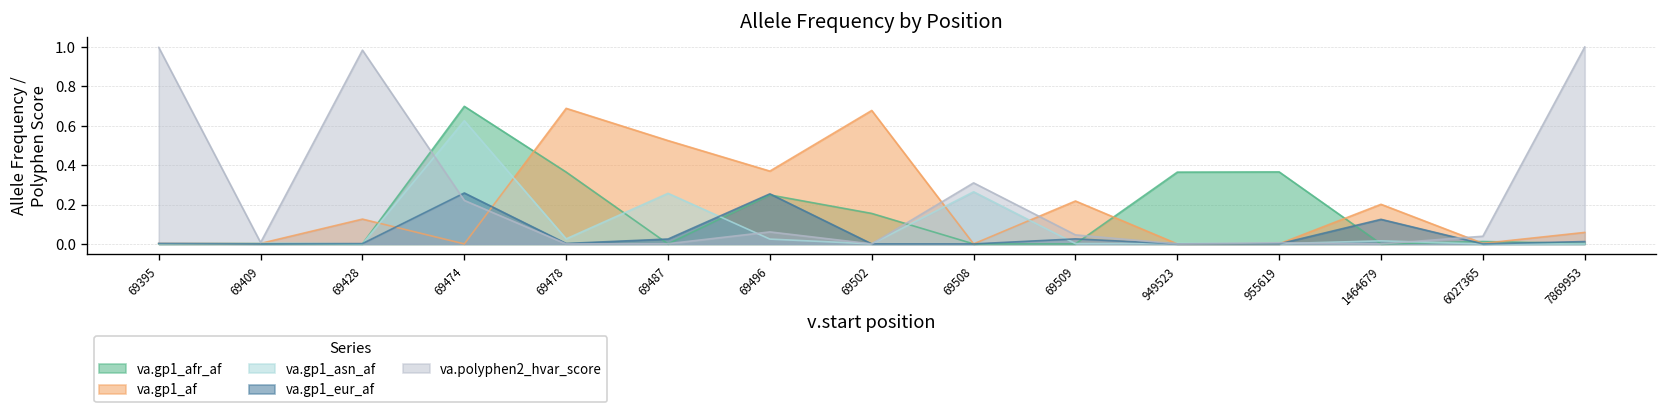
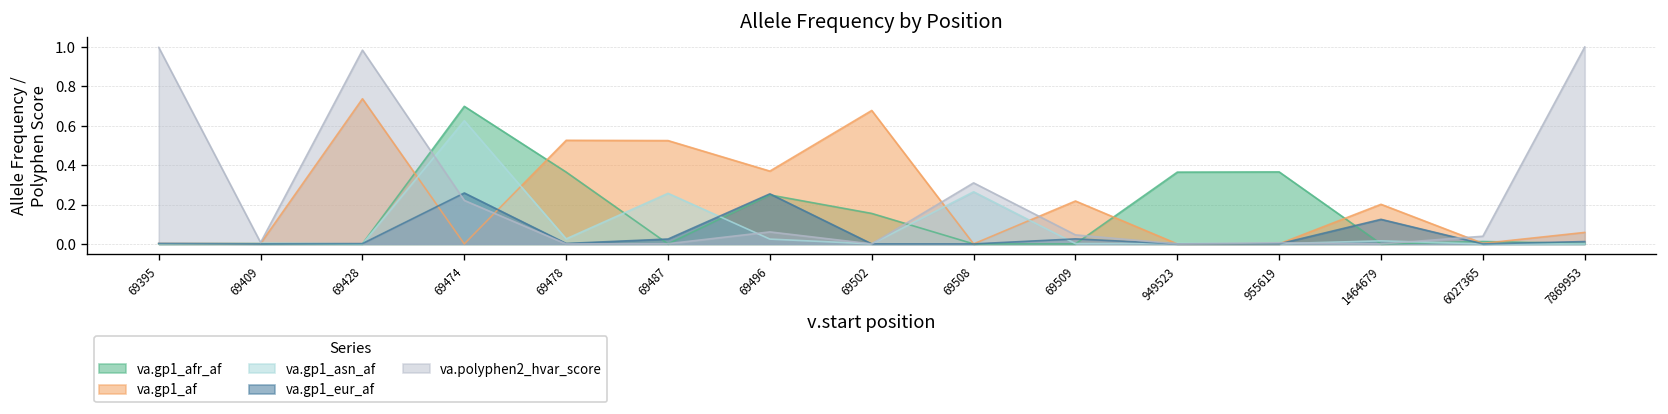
va.gp1_af, 69428: 0.13 -> 0.74
va.gp1_af, 69478: 0.69 -> 0.53
